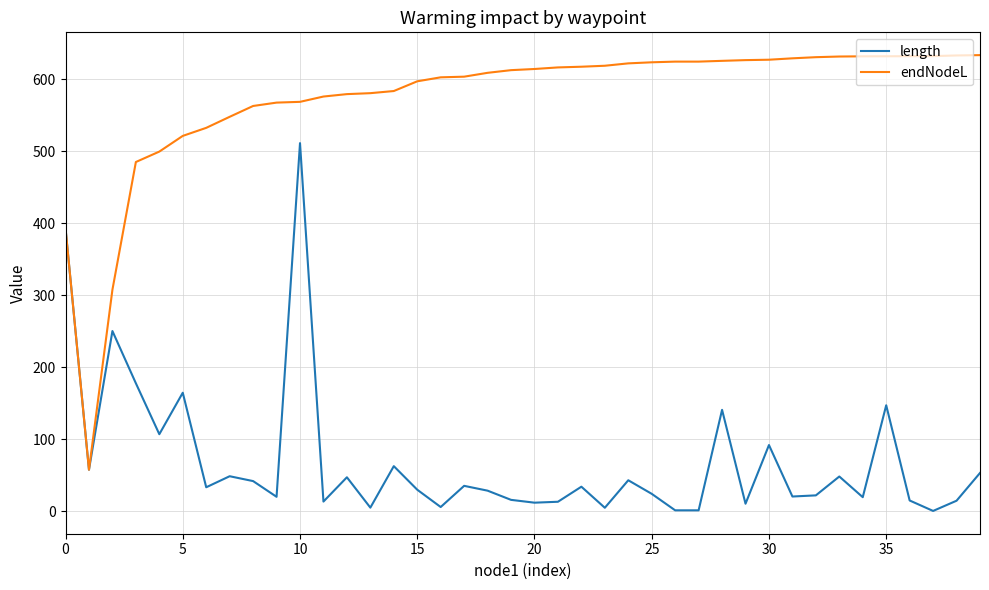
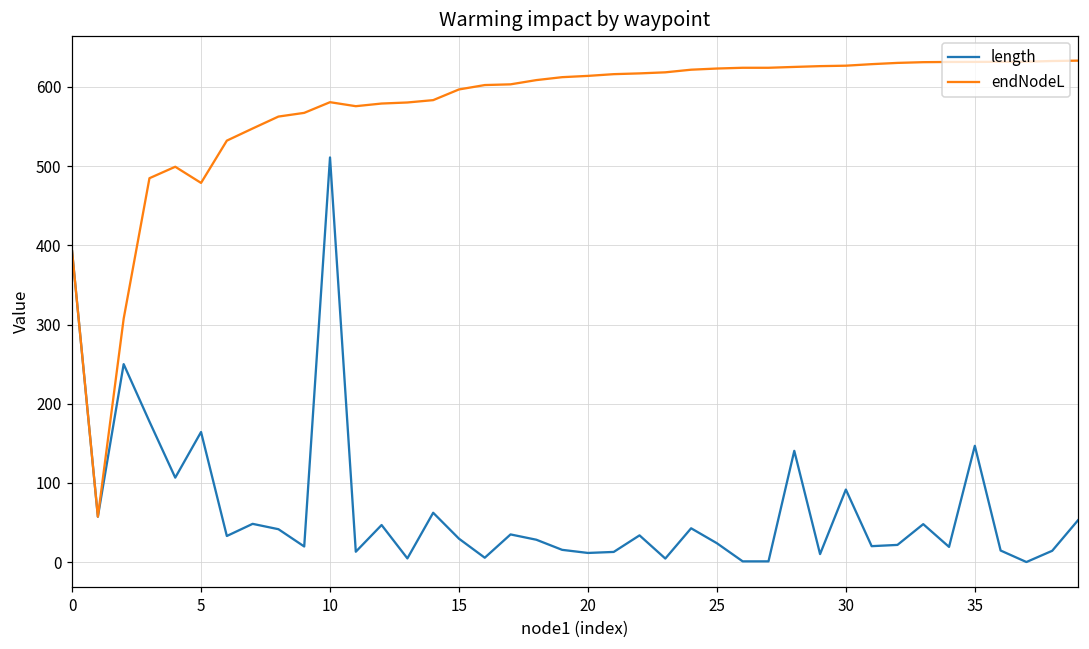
endNodeL, 5: 520 -> 480
endNodeL, 10: 570 -> 580
